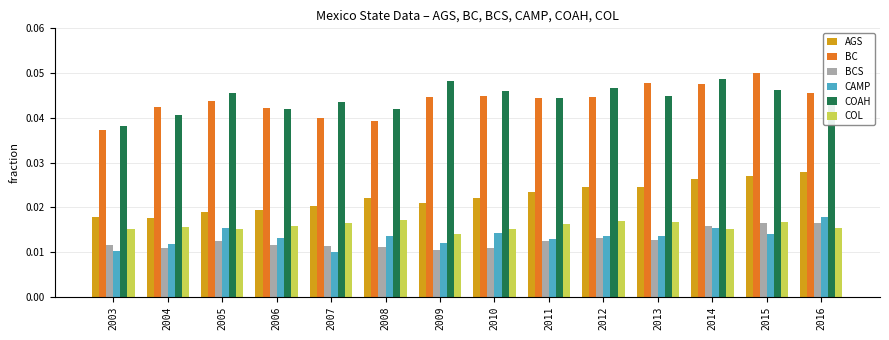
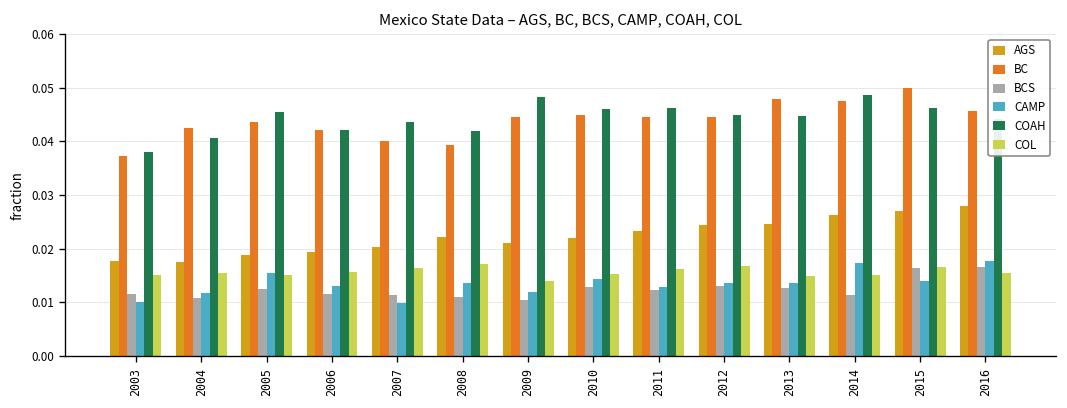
BCS, 2010: 0.011 -> 0.013
COAH, 2011: 0.044 -> 0.046
COAH, 2012: 0.047 -> 0.045
COL, 2013: 0.017 -> 0.015
BCS, 2014: 0.016 -> 0.011
CAMP, 2014: 0.015 -> 0.017
